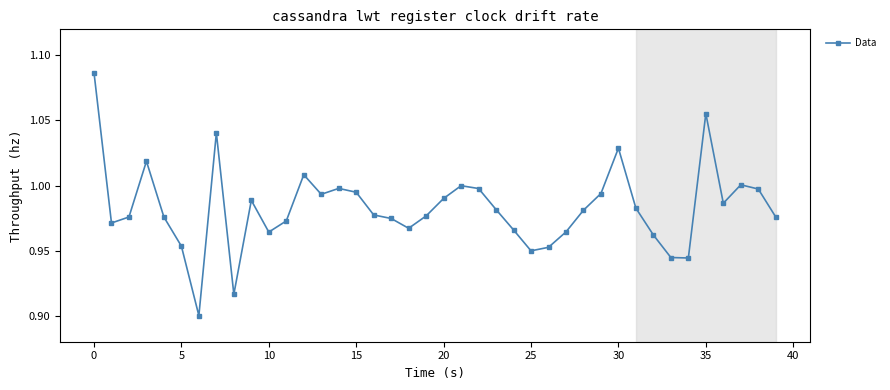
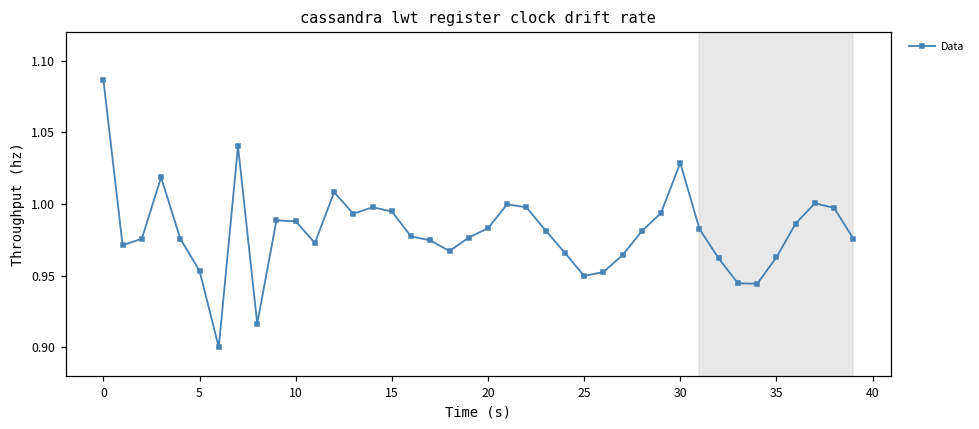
10: 0.964 -> 0.988
20: 0.990 -> 0.983
35: 1.055 -> 0.963
